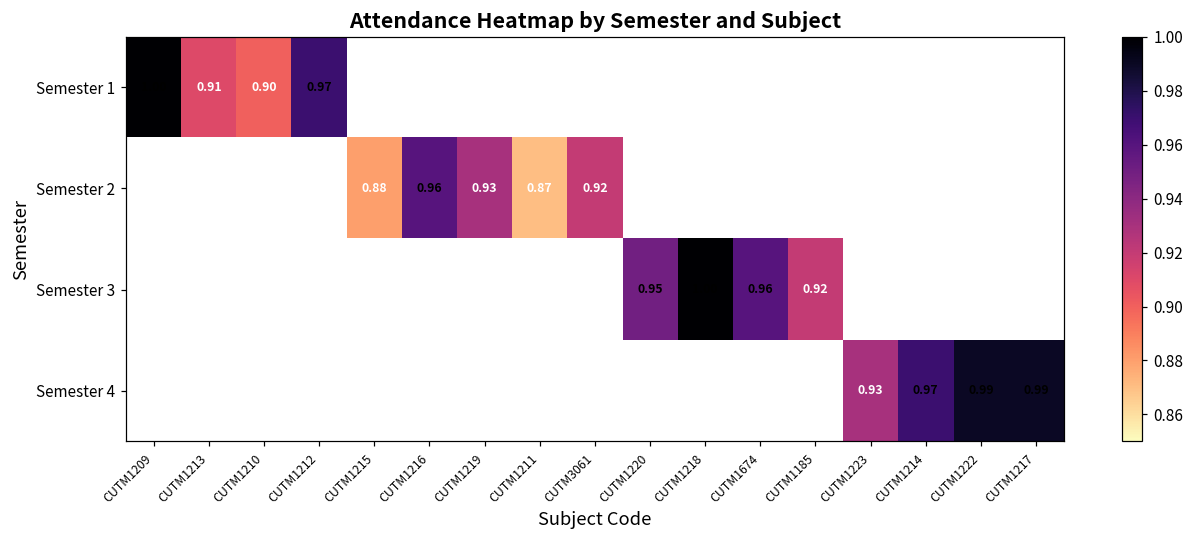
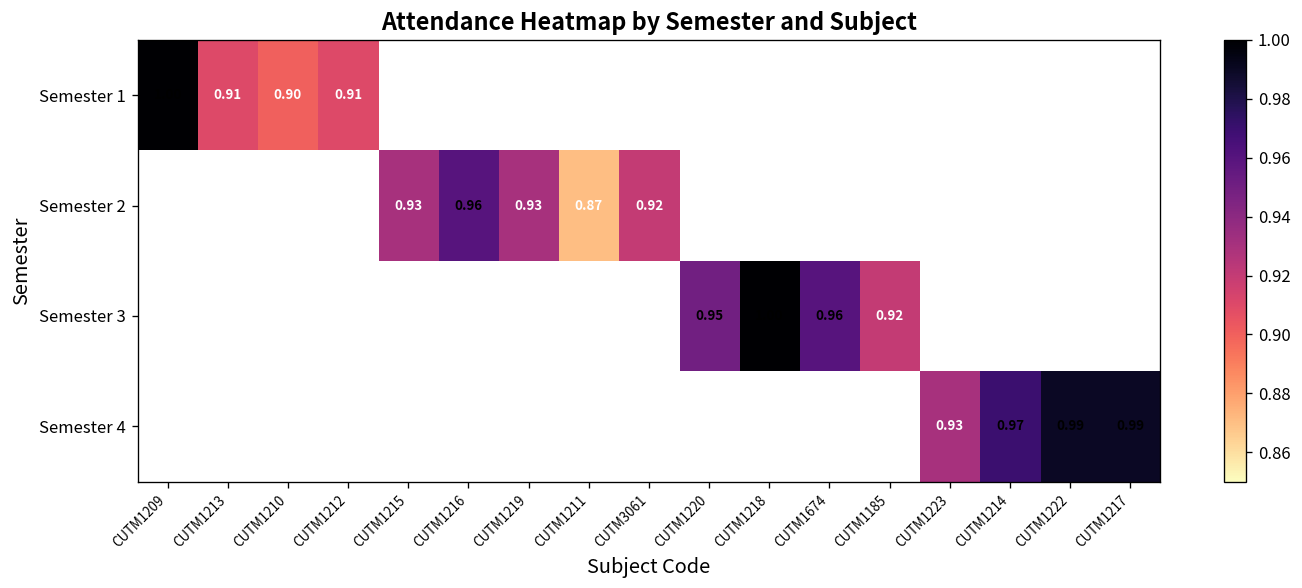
Semester 1, CUTM1212: 0.97 -> 0.91
Semester 2, CUTM1215: 0.88 -> 0.93
